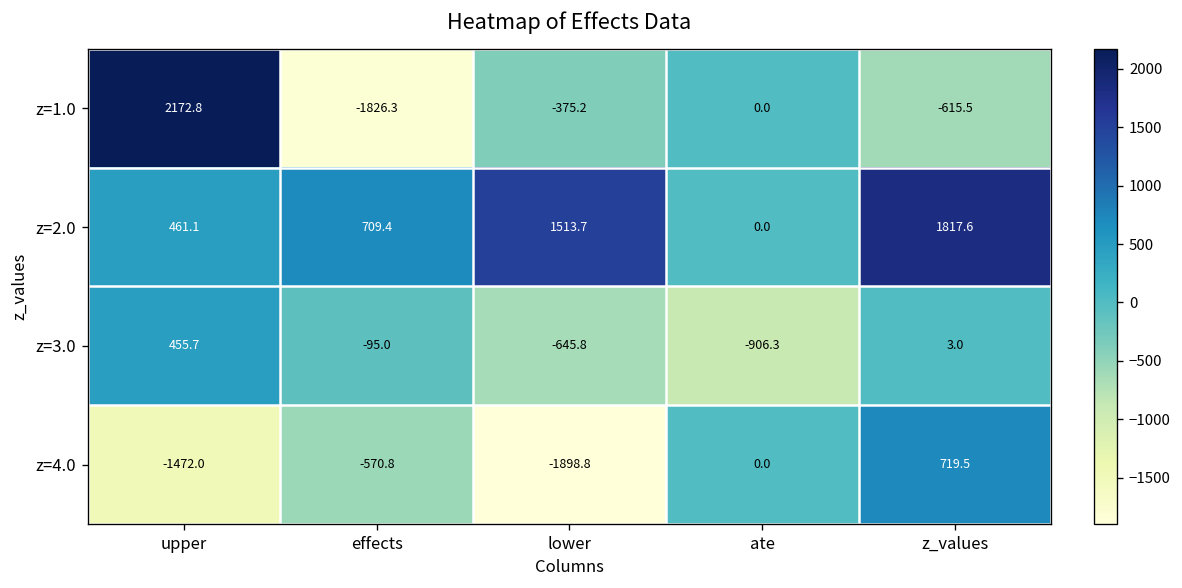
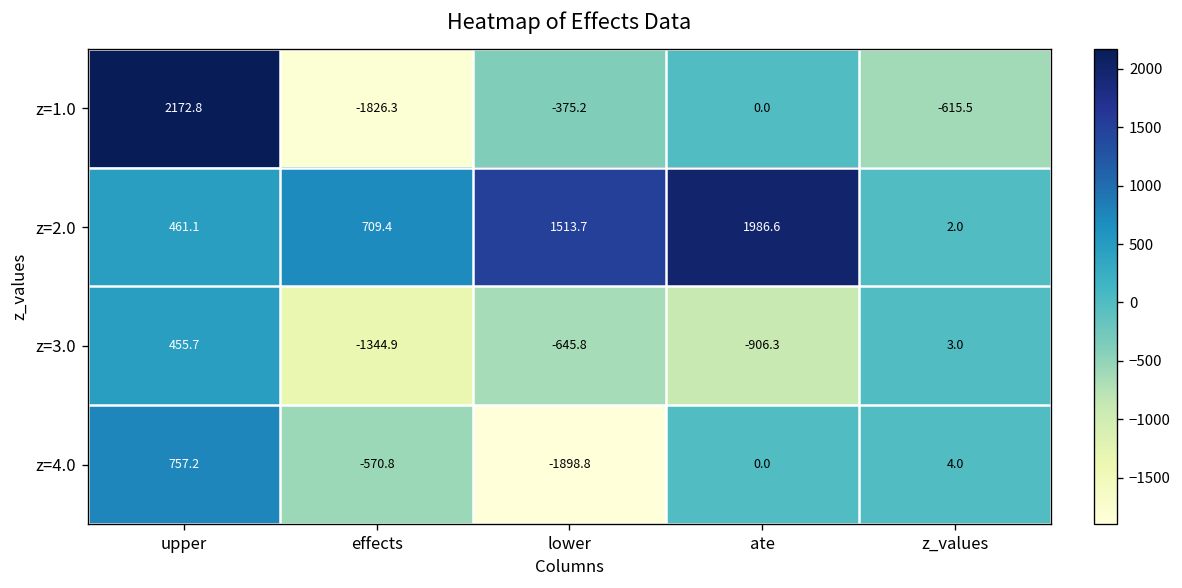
z=2.0, ate: 0.0 -> 1986.6
z=2.0, z_values: 1817.6 -> 2.0
z=3.0, effects: -95.0 -> -1344.9
z=4.0, upper: -1472.0 -> 757.2
z=4.0, z_values: 719.5 -> 4.0
